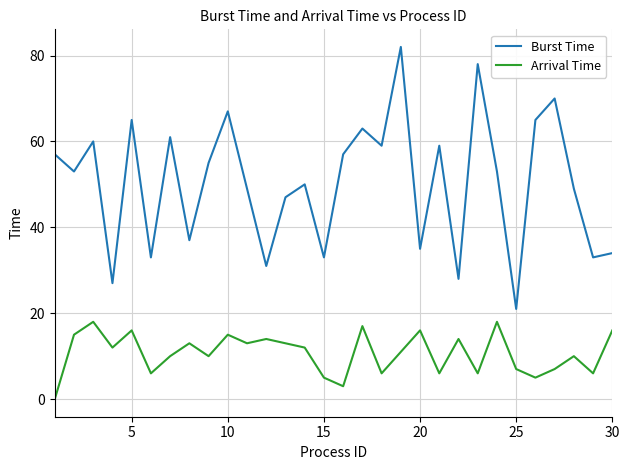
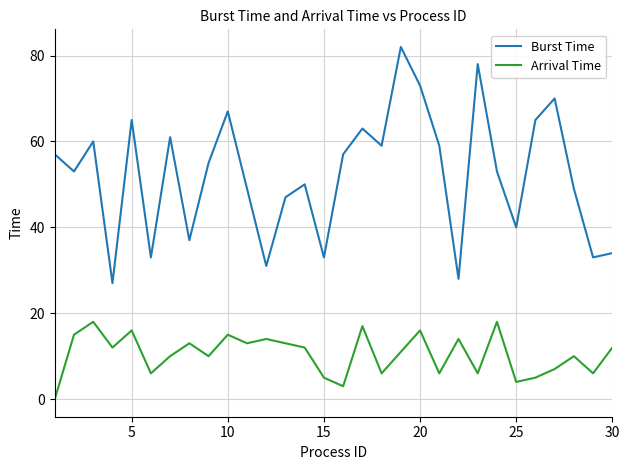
Burst Time, 20: 35 -> 73
Burst Time, 25: 21 -> 40
Arrival Time, 25: 7 -> 4
Arrival Time, 30: 16 -> 12
